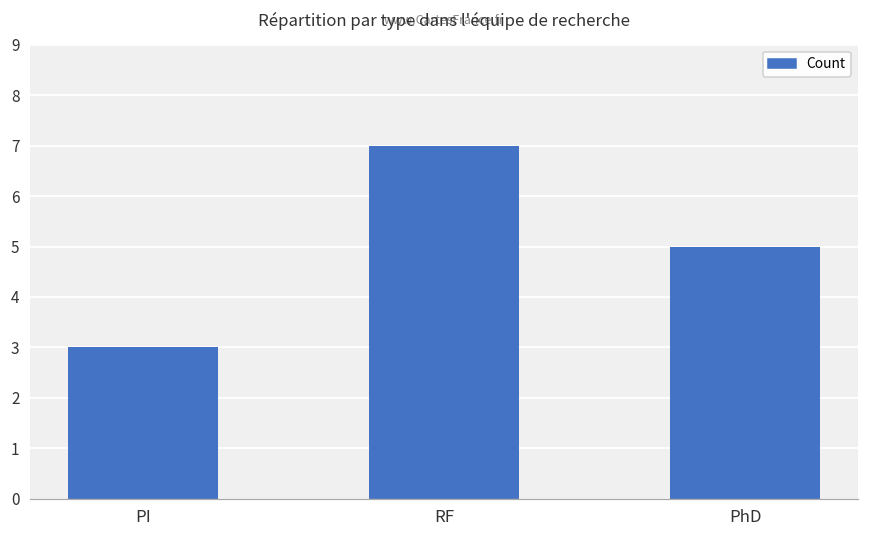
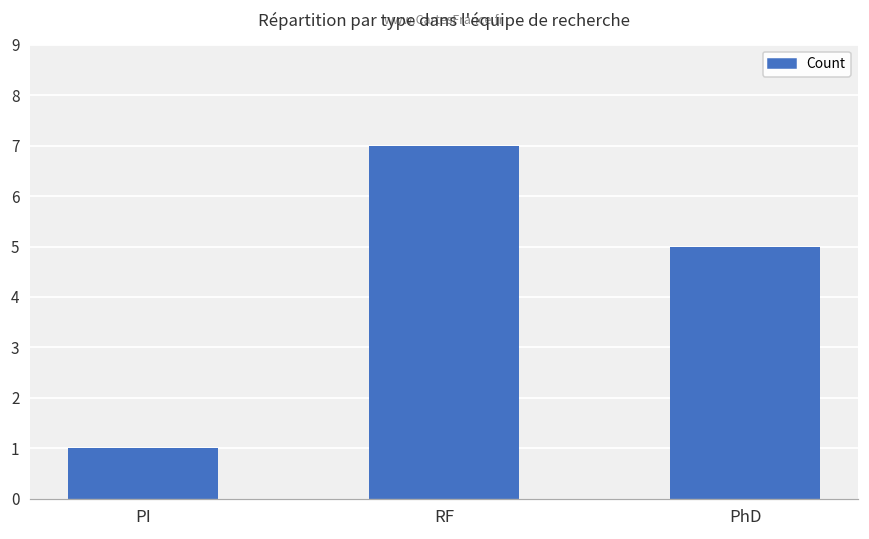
PI: 3 -> 1
